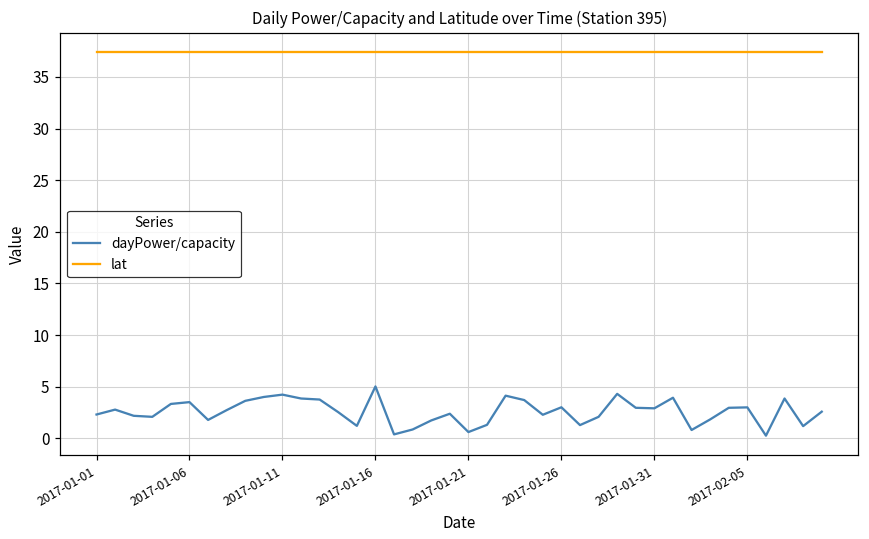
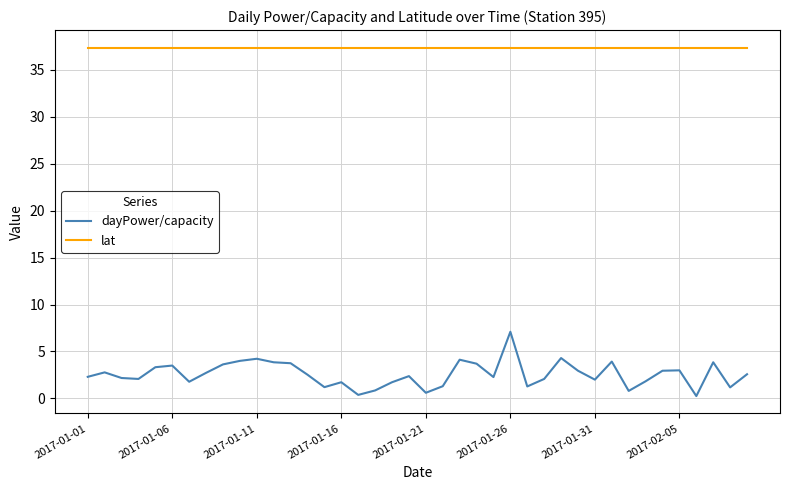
dayPower/capacity, 2017-01-16: 5 -> 2
dayPower/capacity, 2017-01-26: 3 -> 7
dayPower/capacity, 2017-01-31: 3 -> 2
